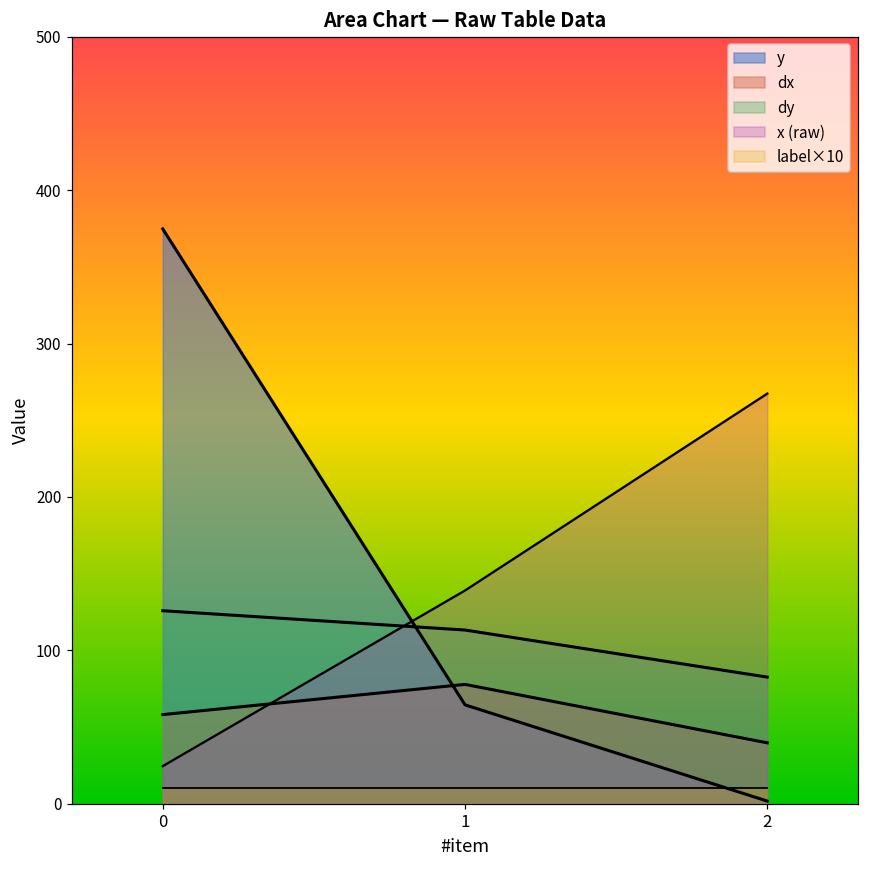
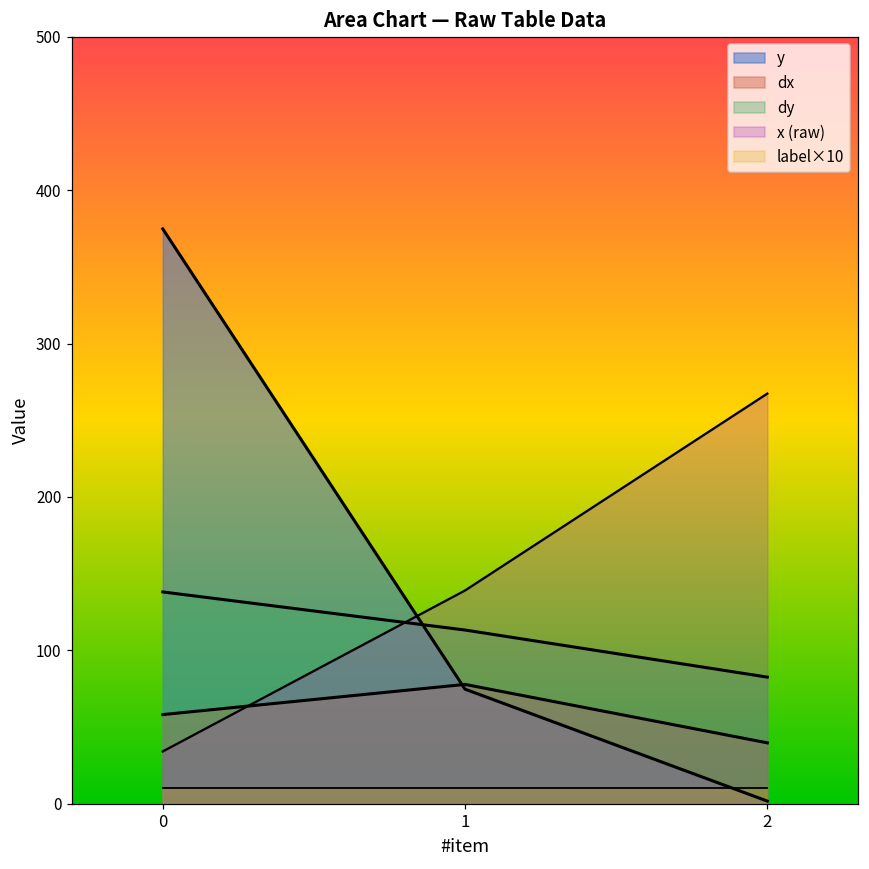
dy, 0: 126 -> 138
x (raw), 0: 25 -> 34
y, 1: 64 -> 75
